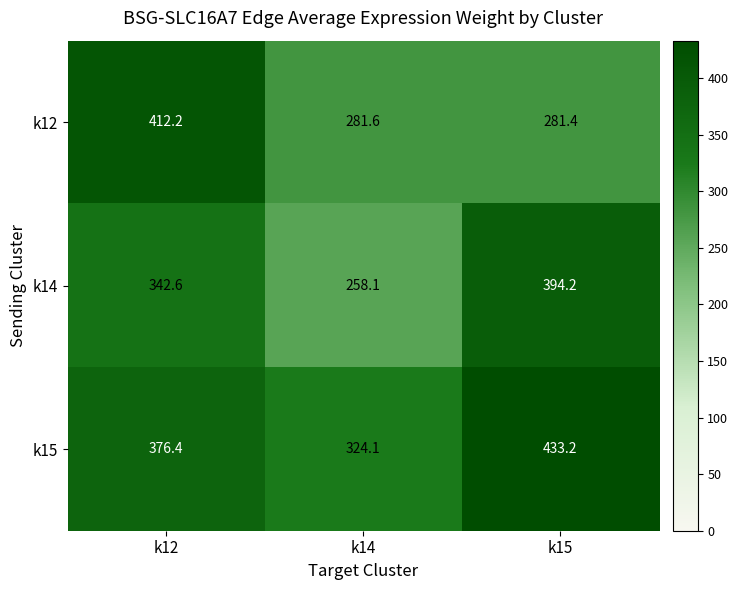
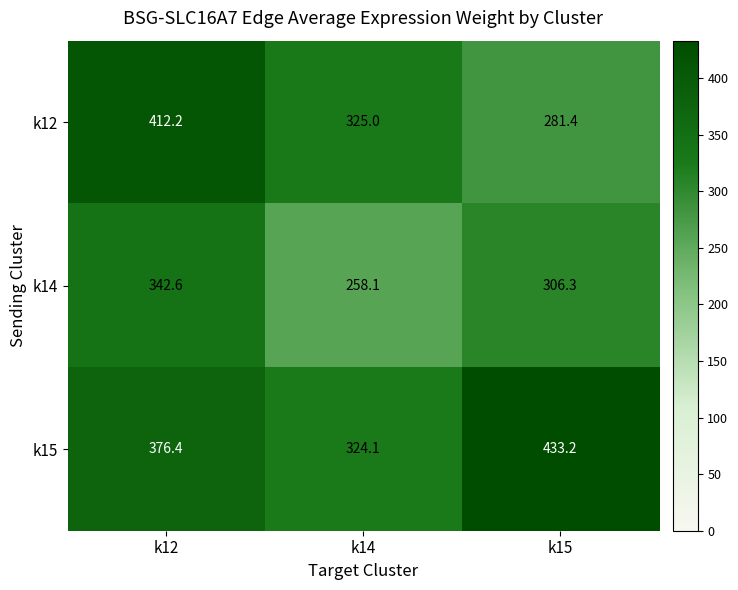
k12, k14: 281.6 -> 325.0
k14, k15: 394.2 -> 306.3
